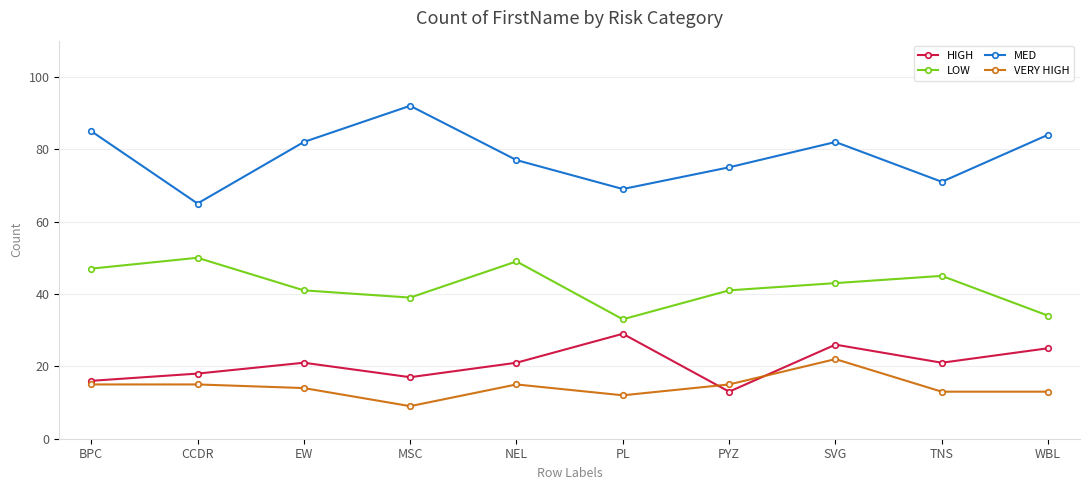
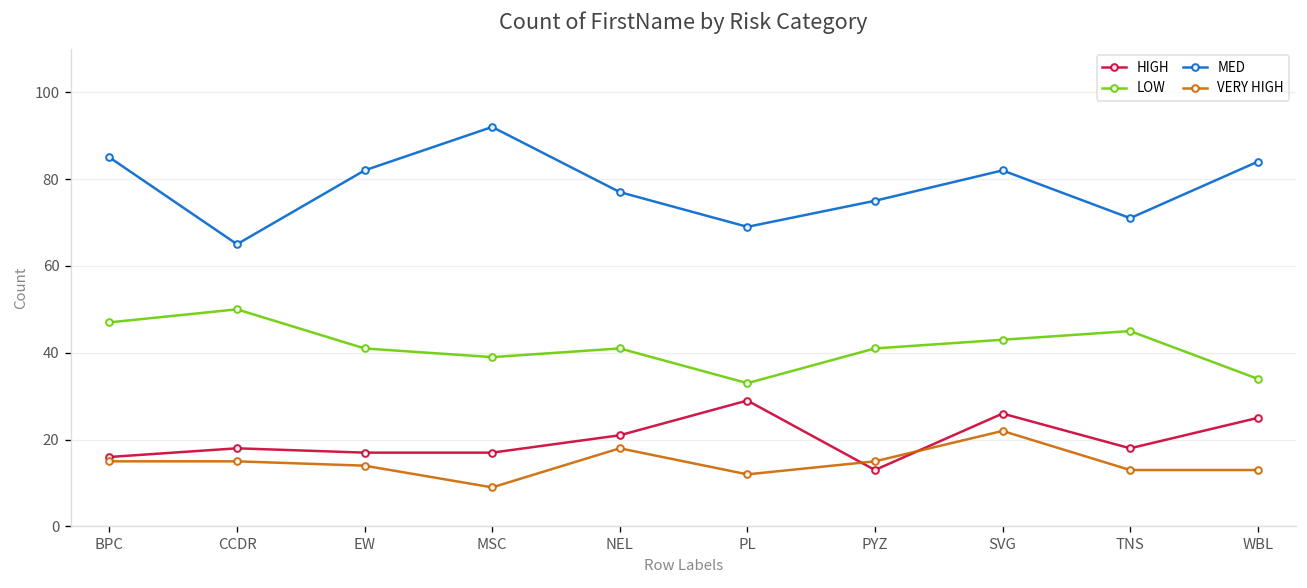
HIGH, EW: 21 -> 17
LOW, NEL: 49 -> 41
VERY HIGH, NEL: 15 -> 18
HIGH, TNS: 21 -> 18
